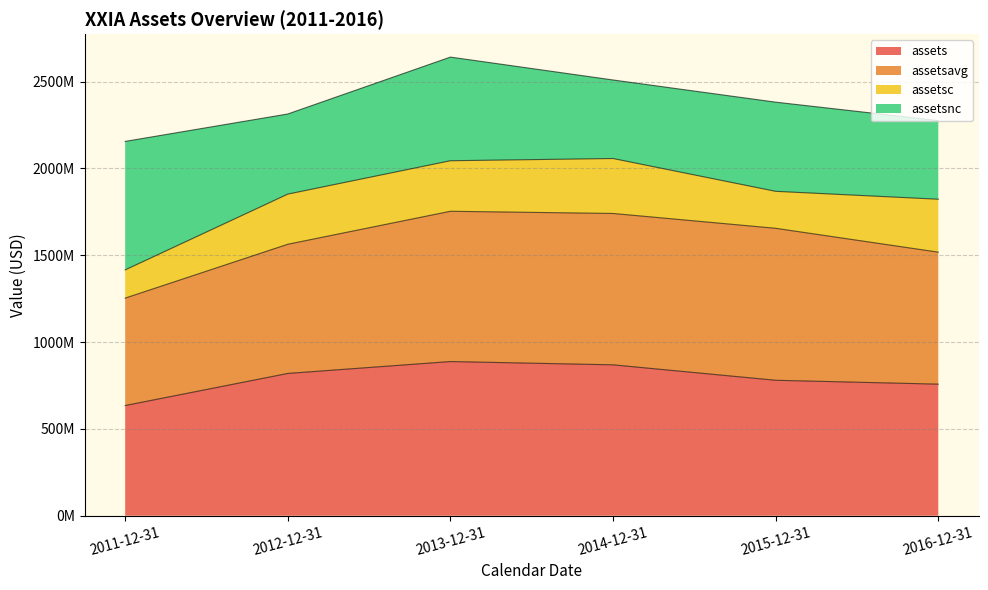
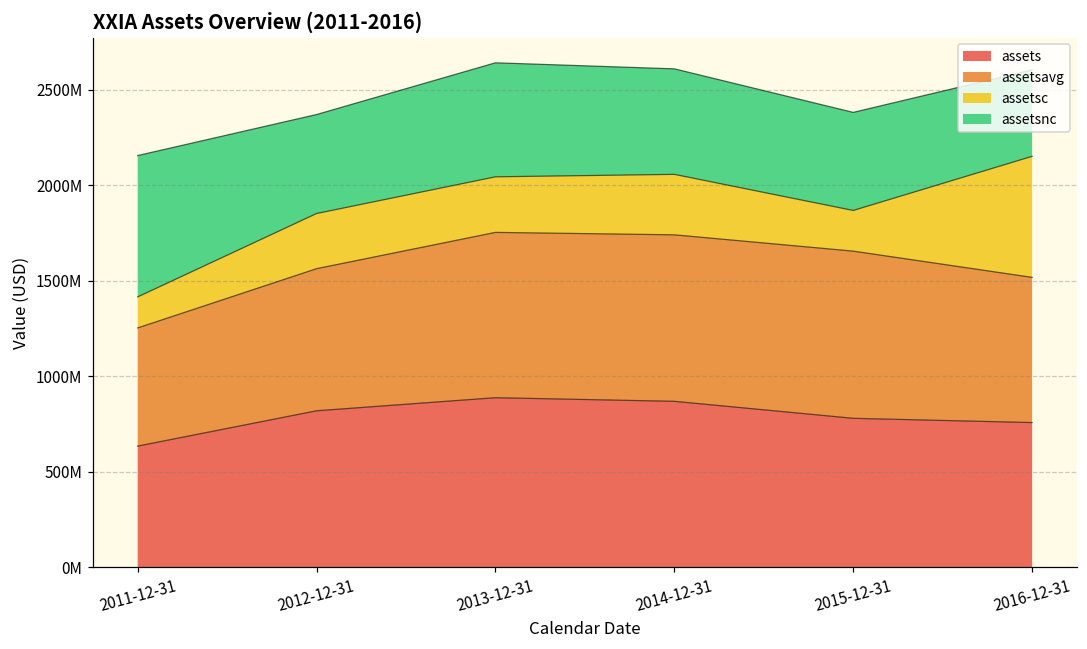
assetsnc, 2012-12-31: 460000000 -> 520000000
assetsnc, 2014-12-31: 450000000 -> 550000000
assetsc, 2016-12-31: 300000000 -> 630000000
